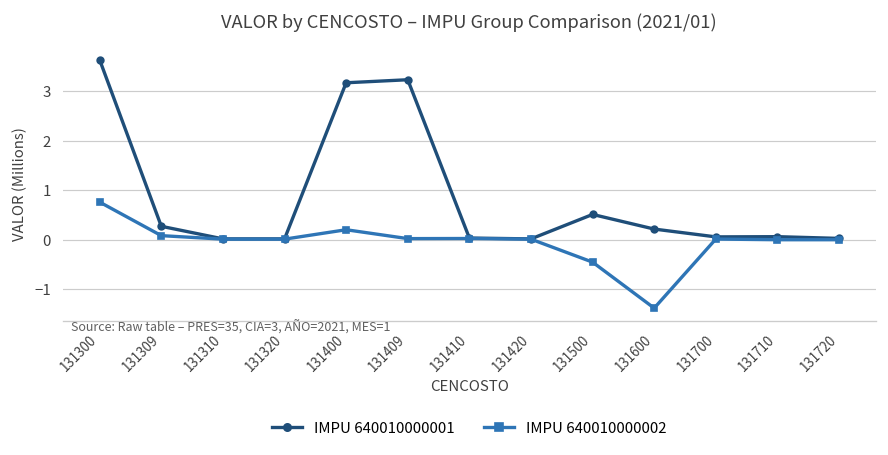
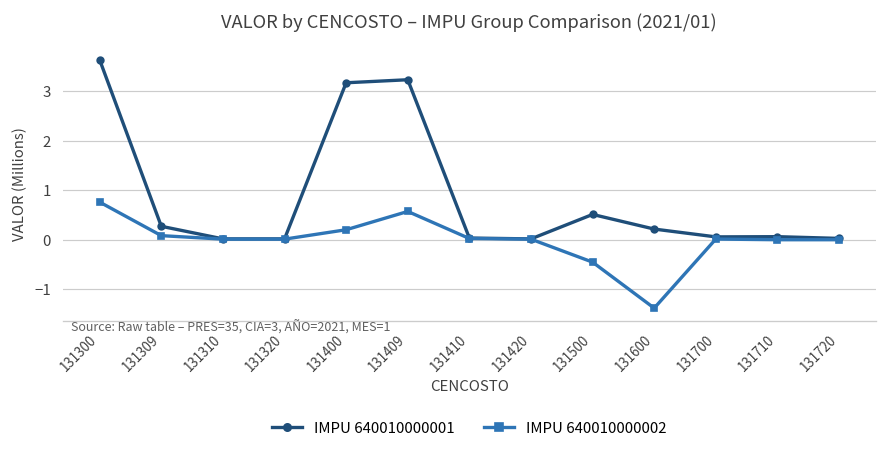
IMPU 640010000002, 131409: 0.0 -> 0.6
